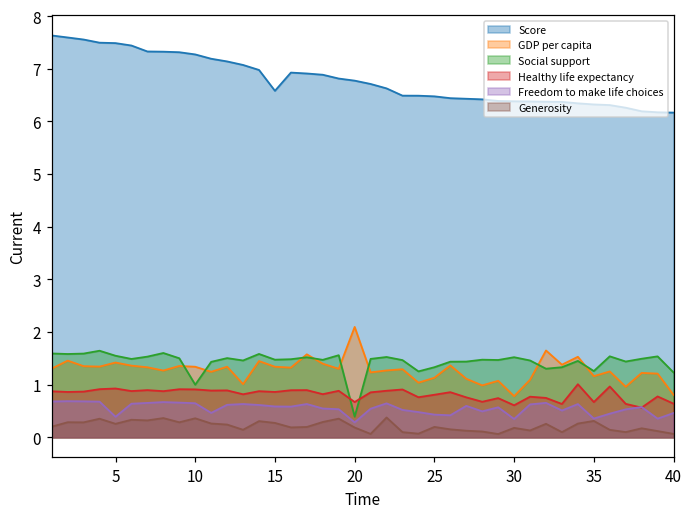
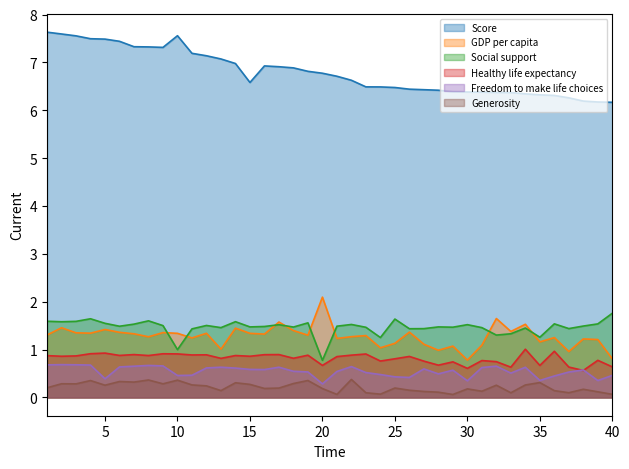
Score, 10: 7.3 -> 7.6
Freedom to make life choices, 10: 0.6 -> 0.5
Social support, 20: 0.4 -> 0.8
Social support, 25: 1.3 -> 1.6
Social support, 40: 1.2 -> 1.8
